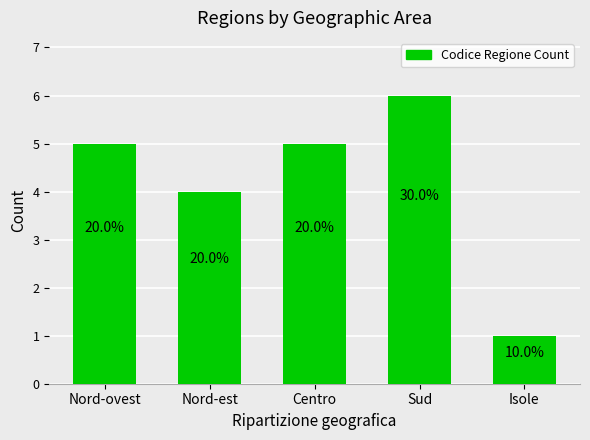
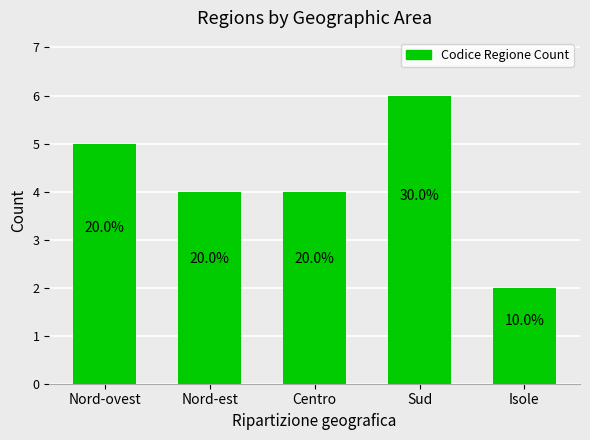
Centro: 5 -> 4
Isole: 1 -> 2
